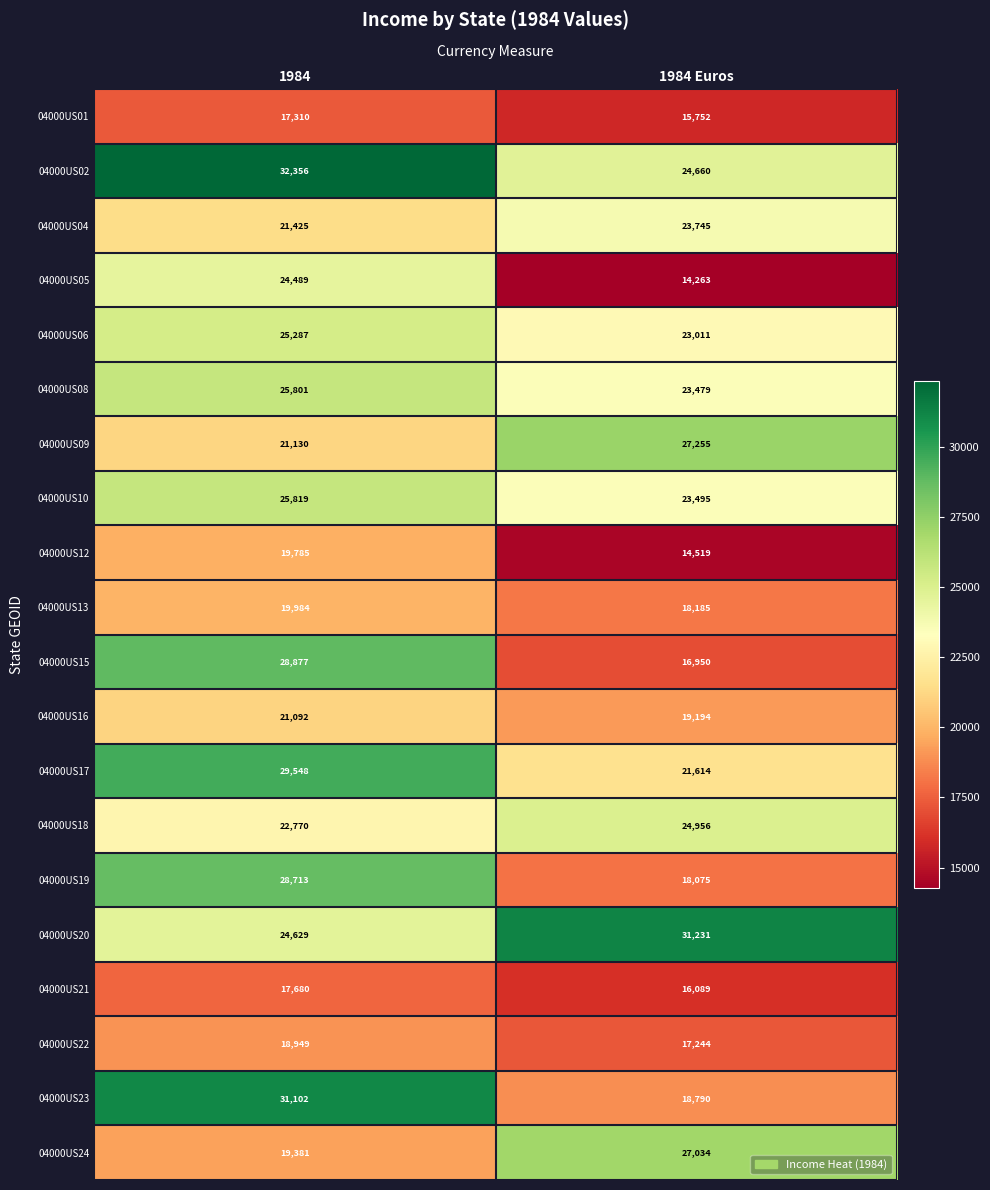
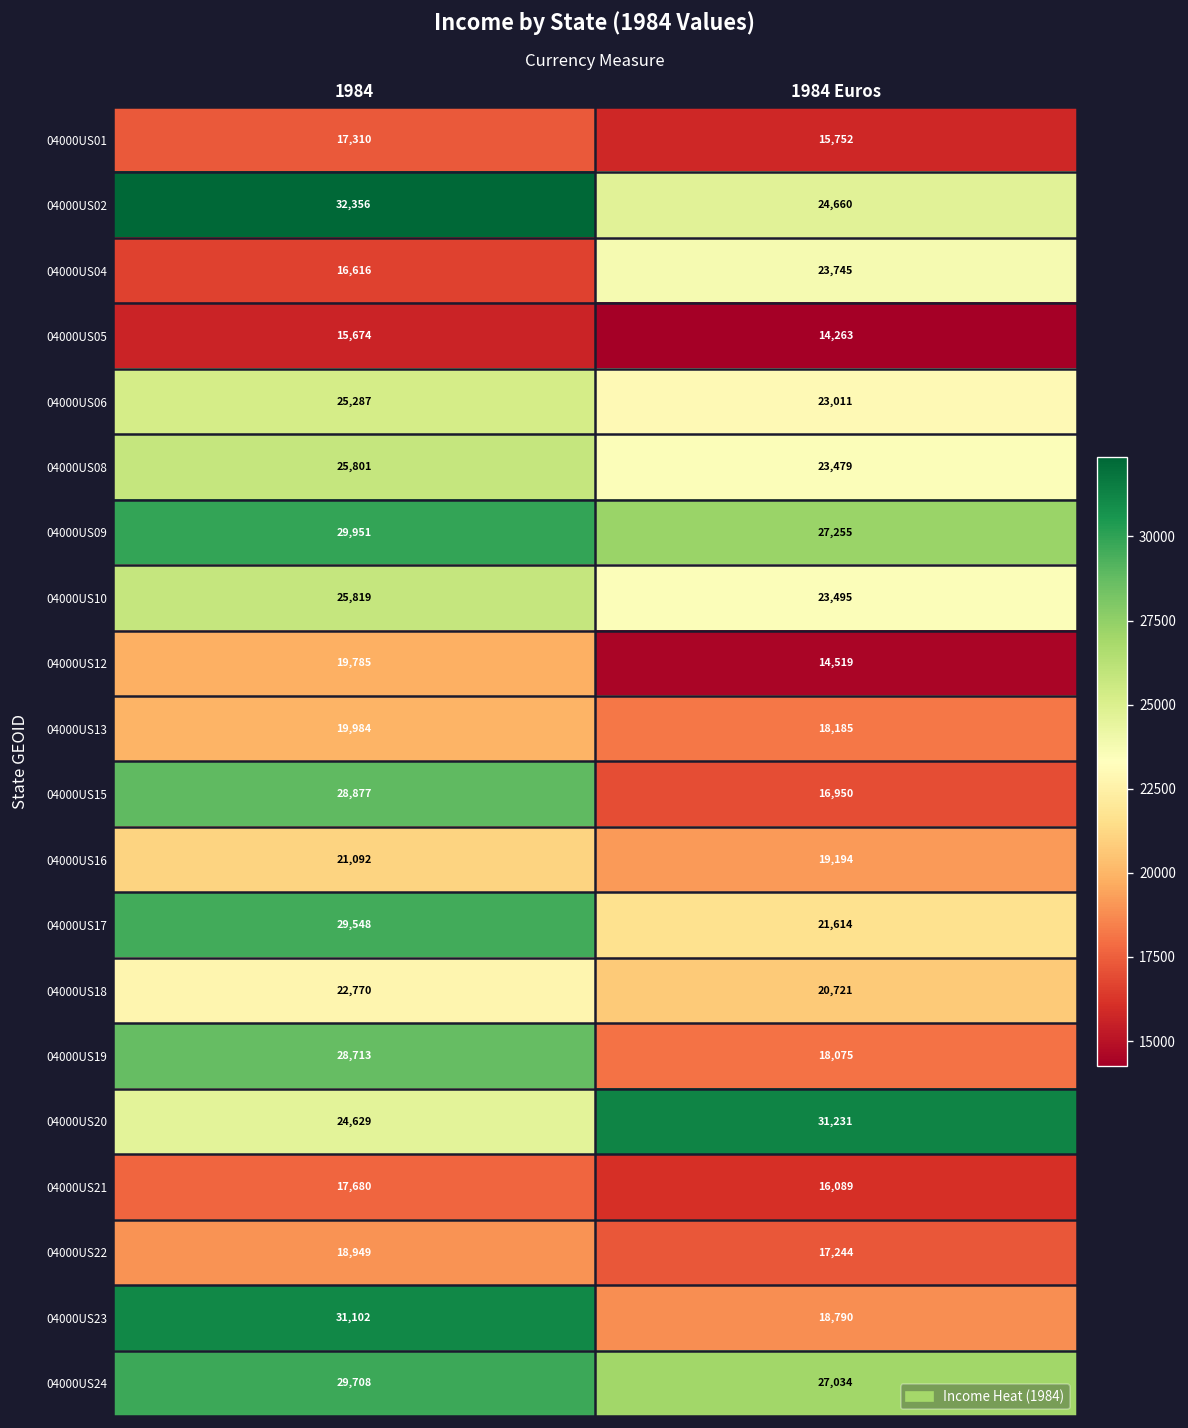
04000US04, 1984: 21,425 -> 16,616
04000US05, 1984: 24,489 -> 15,674
04000US09, 1984: 21,130 -> 29,951
04000US18, 1984 Euros: 24,956 -> 20,721
04000US24, 1984: 19,381 -> 29,708
